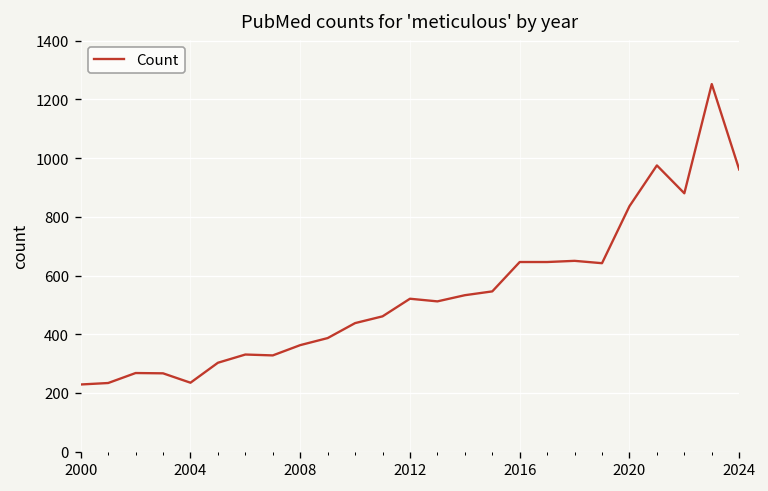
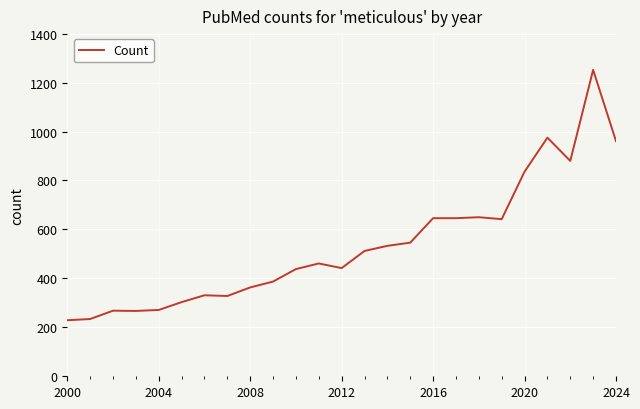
2004: 240 -> 270
2012: 520 -> 440
